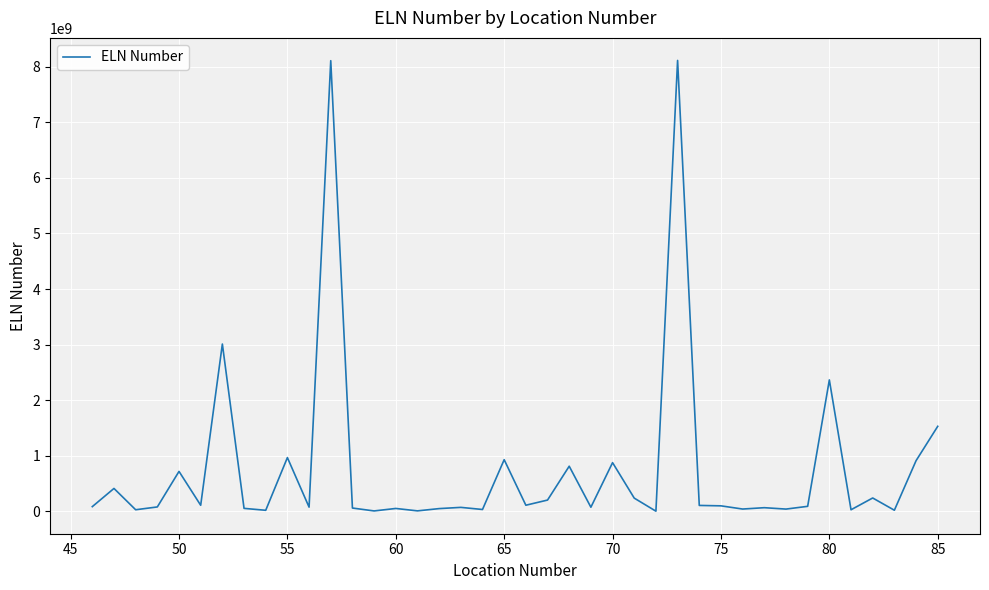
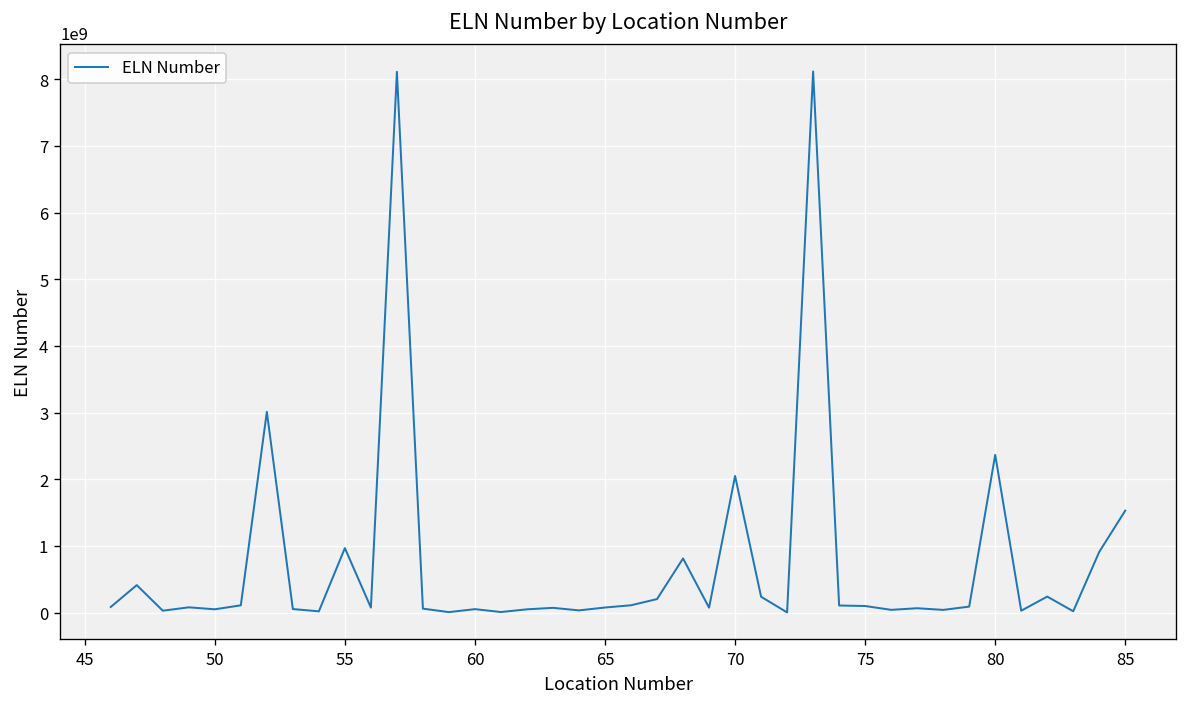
50: 700000000 -> 0
65: 900000000 -> 100000000
70: 900000000 -> 2000000000
